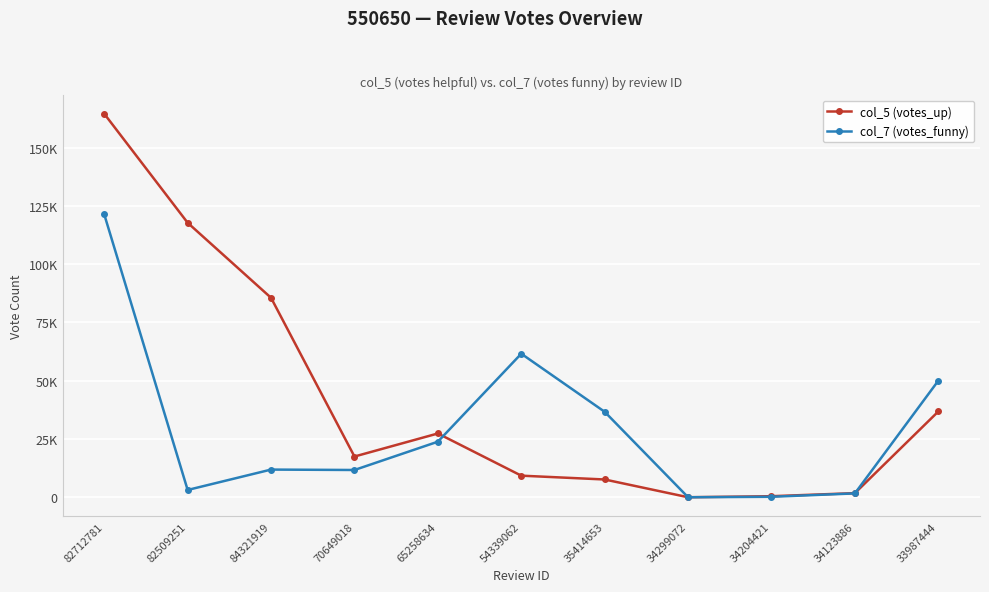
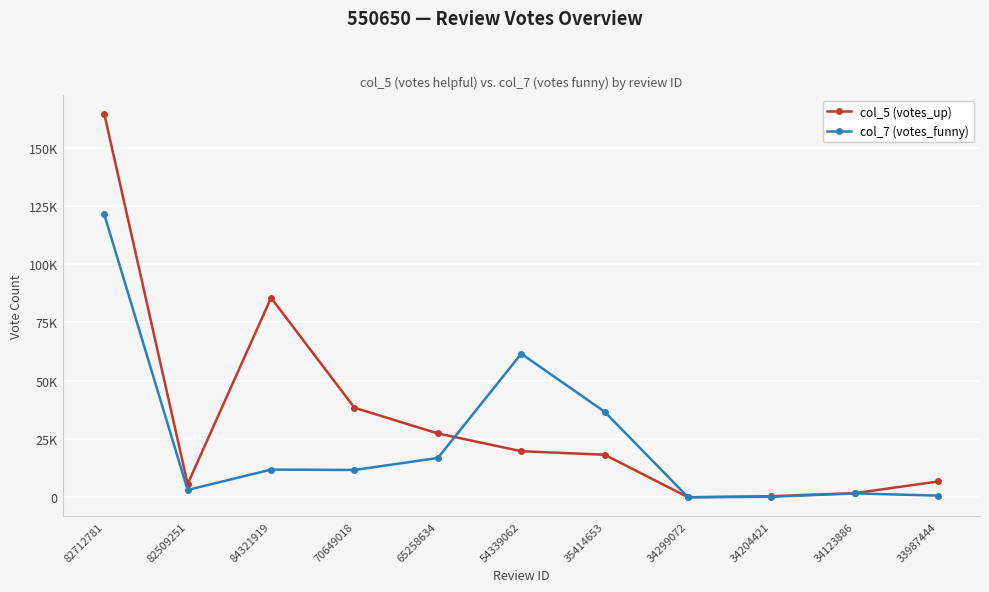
col_5 (votes_up), 82509251: 118000 -> 6000
col_5 (votes_up), 70649018: 18000 -> 38000
col_7 (votes_funny), 65258634: 24000 -> 17000
col_5 (votes_up), 54339062: 9000 -> 20000
col_5 (votes_up), 35414653: 8000 -> 18000
col_5 (votes_up), 33987444: 37000 -> 7000
col_7 (votes_funny), 33987444: 50000 -> 1000
